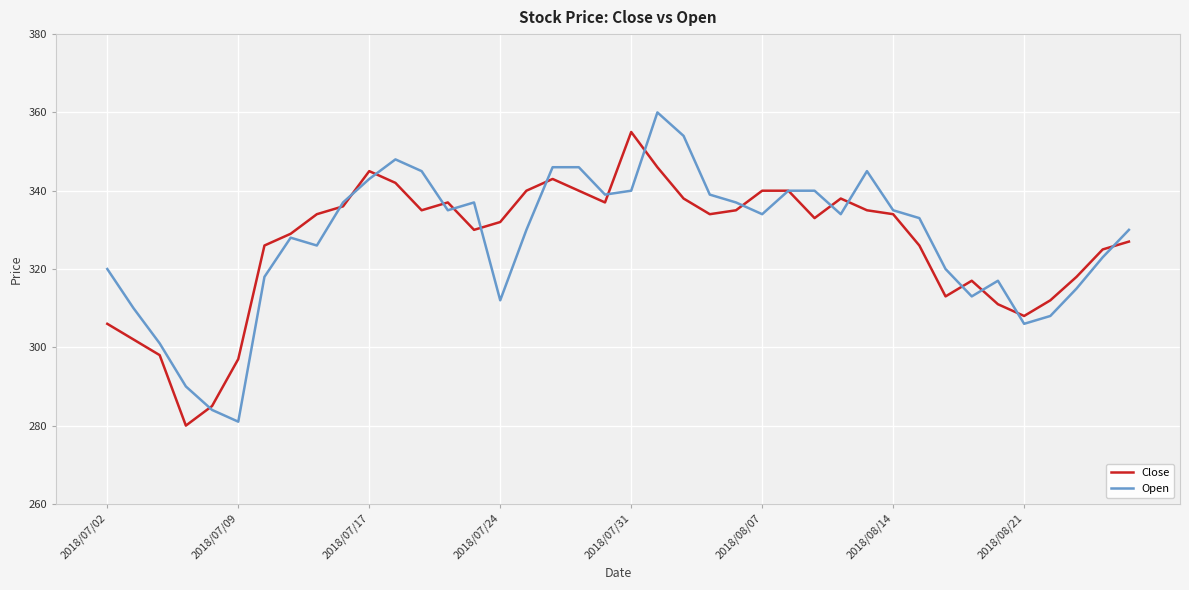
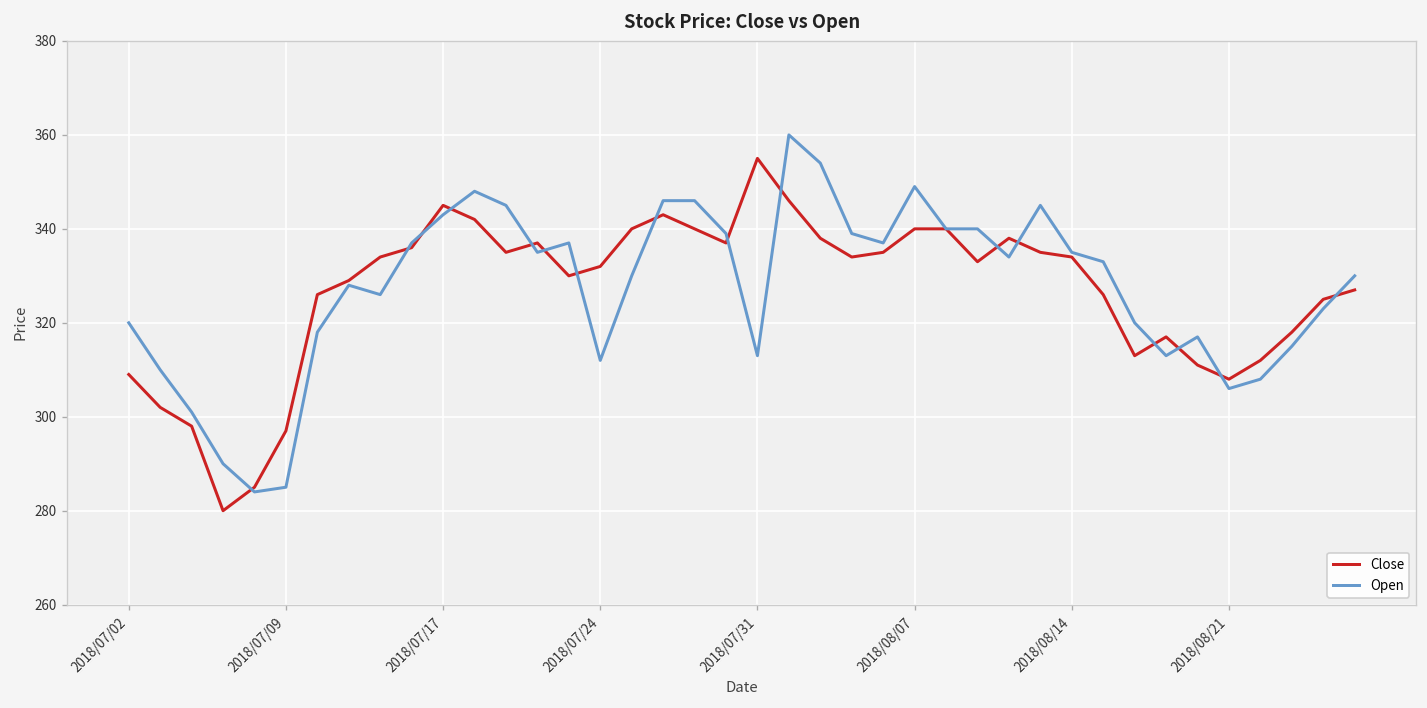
Close, 2018/07/02: 306 -> 309
Open, 2018/07/09: 281 -> 285
Open, 2018/07/31: 340 -> 313
Open, 2018/08/07: 334 -> 349
